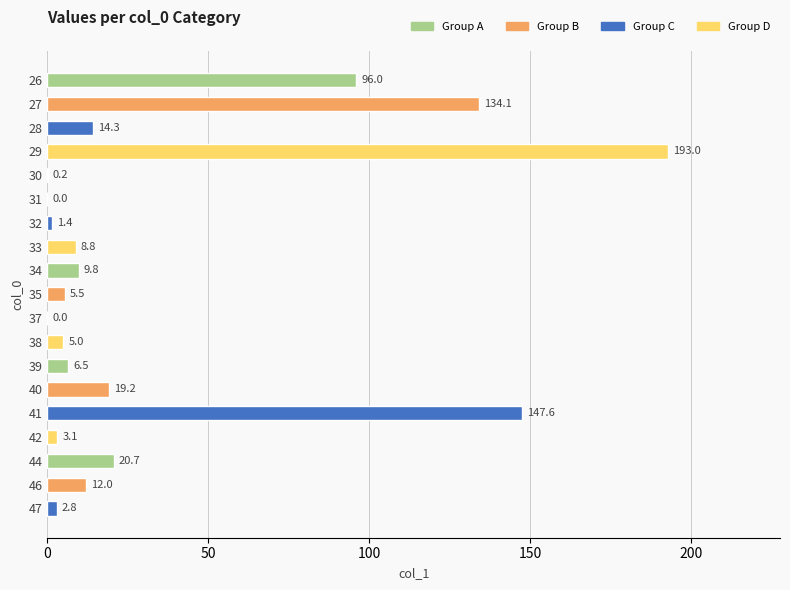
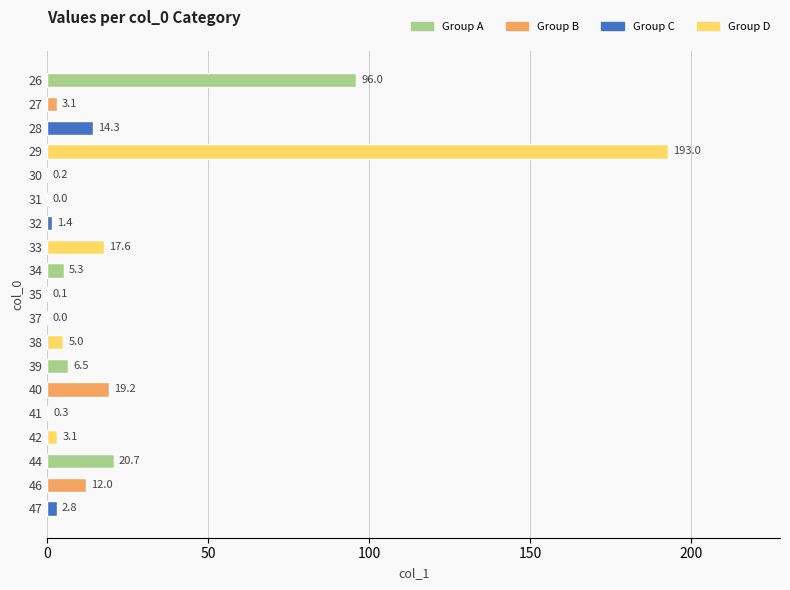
27: 134.1 -> 3.1
33: 8.8 -> 17.6
34: 9.8 -> 5.3
35: 5.5 -> 0.1
41: 147.6 -> 0.3
